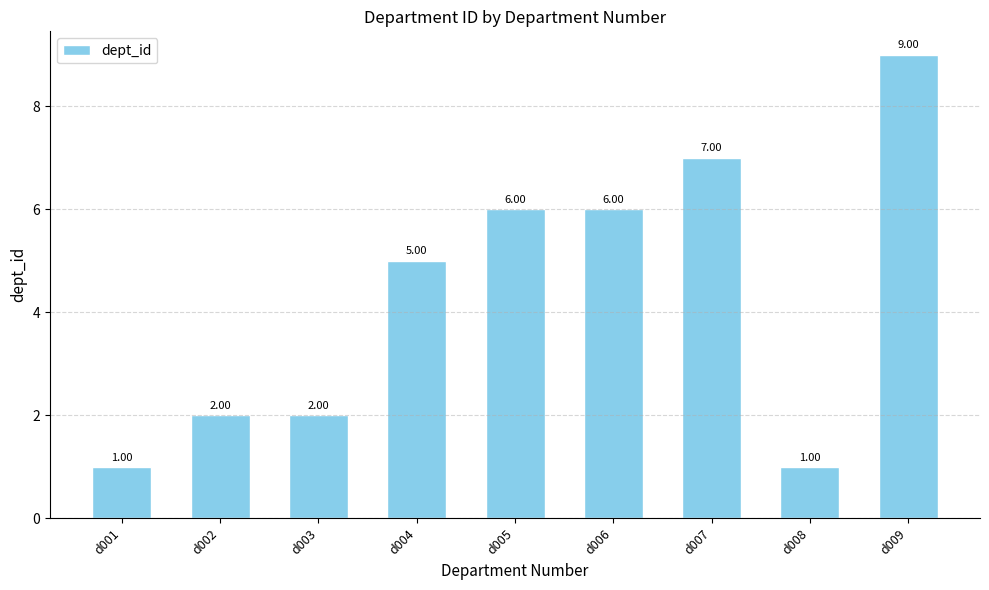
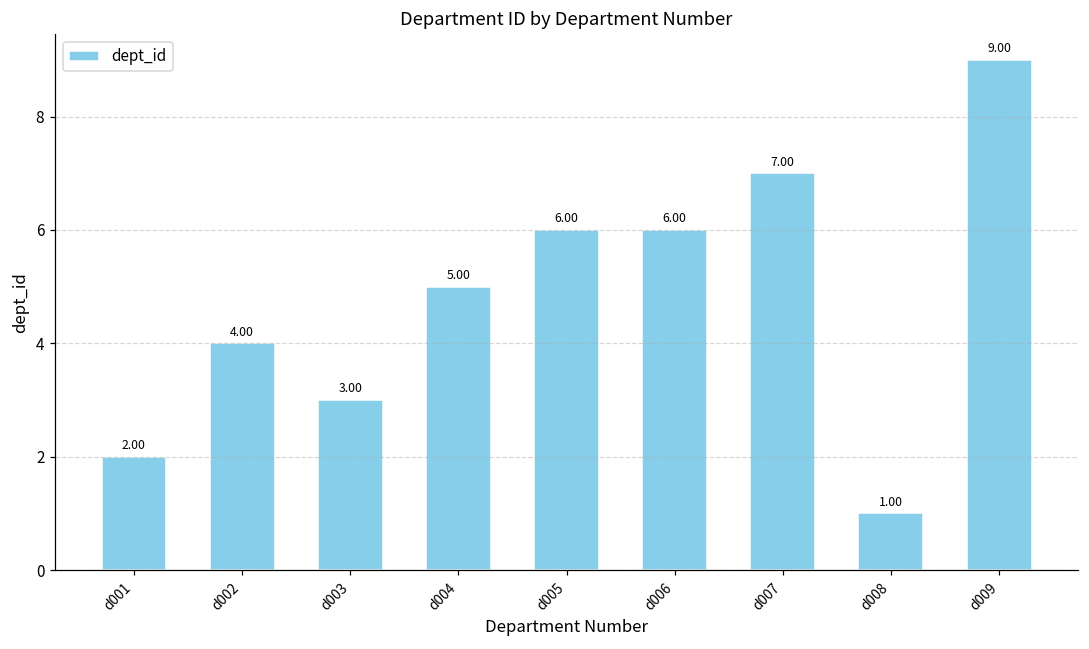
d001: 1.00 -> 2.00
d002: 2.00 -> 4.00
d003: 2.00 -> 3.00
